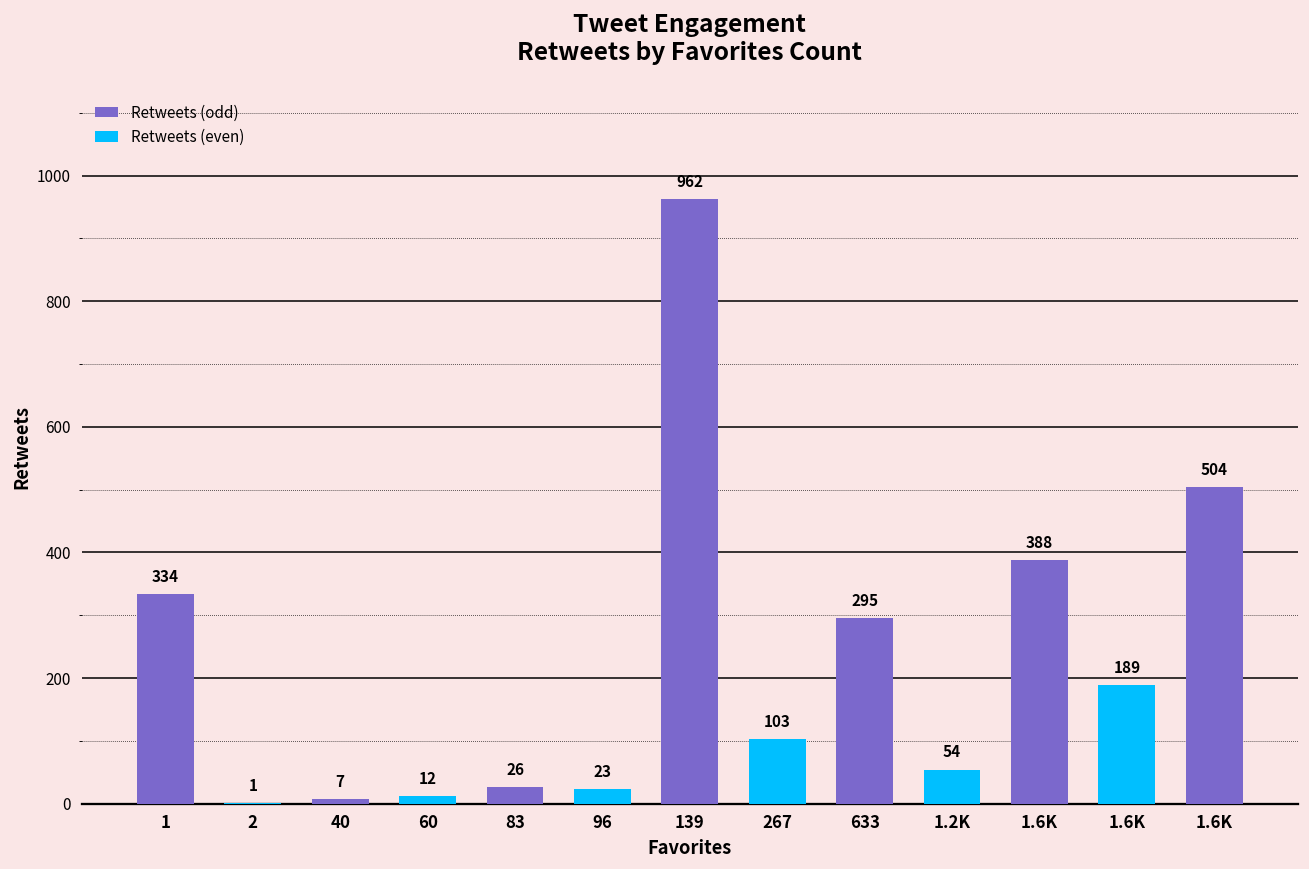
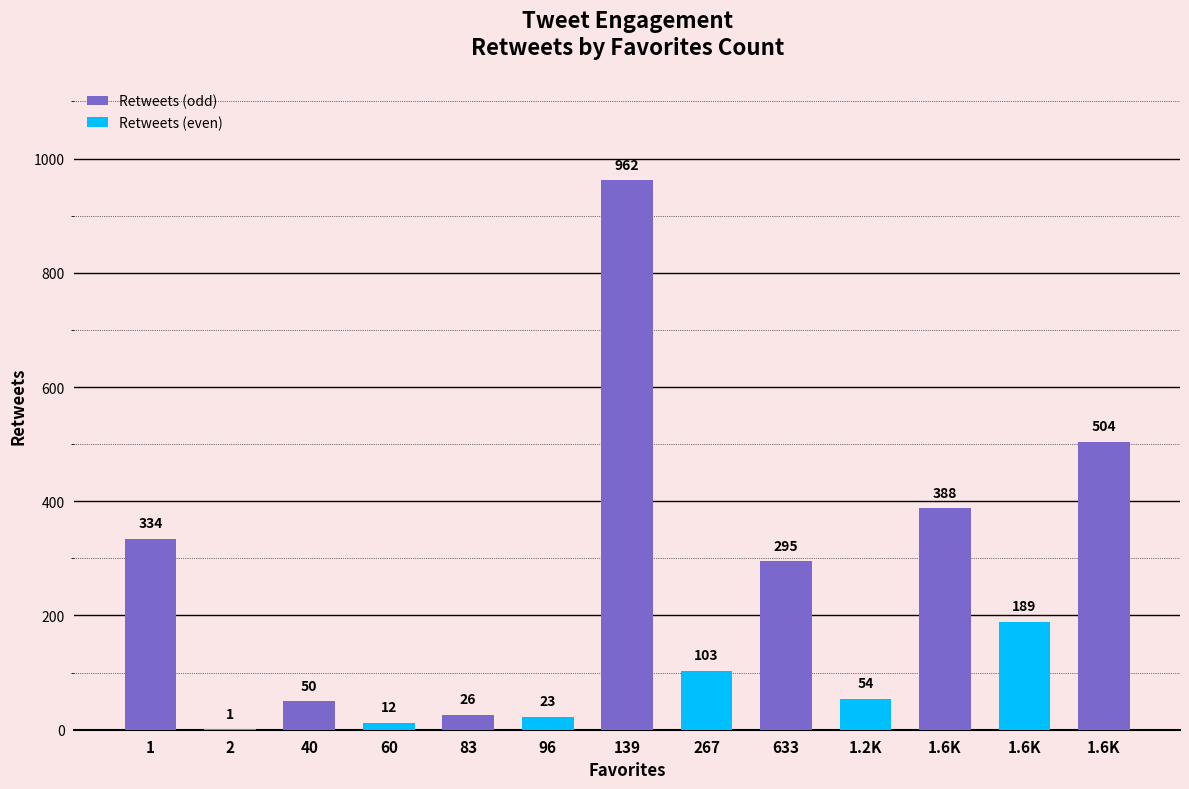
40: 7 -> 50
